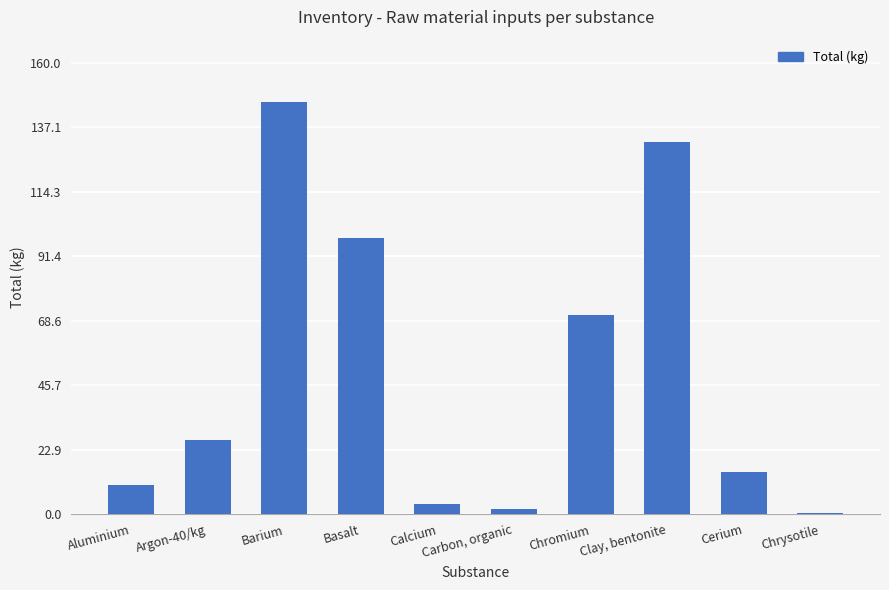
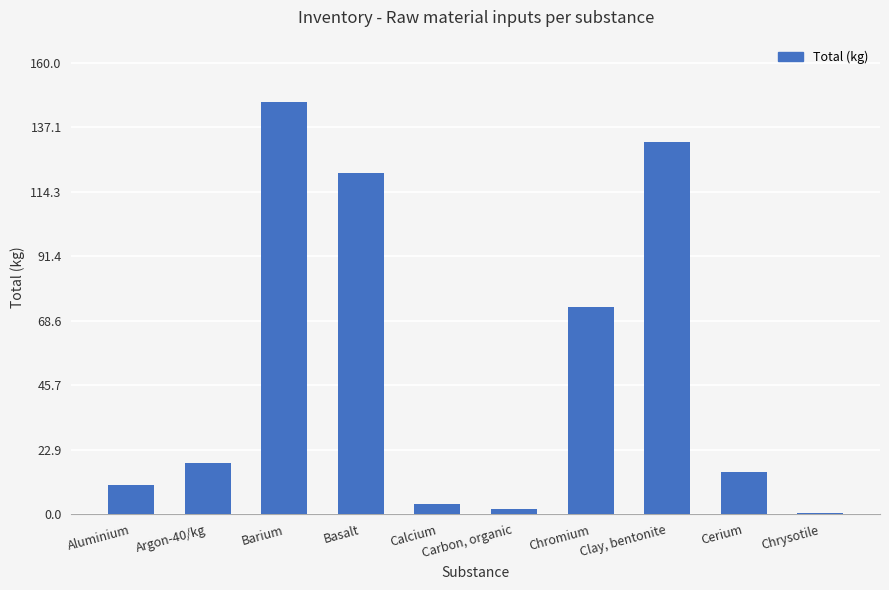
Argon-40/kg: 26 -> 18
Basalt: 98 -> 121
Chromium: 70 -> 73
